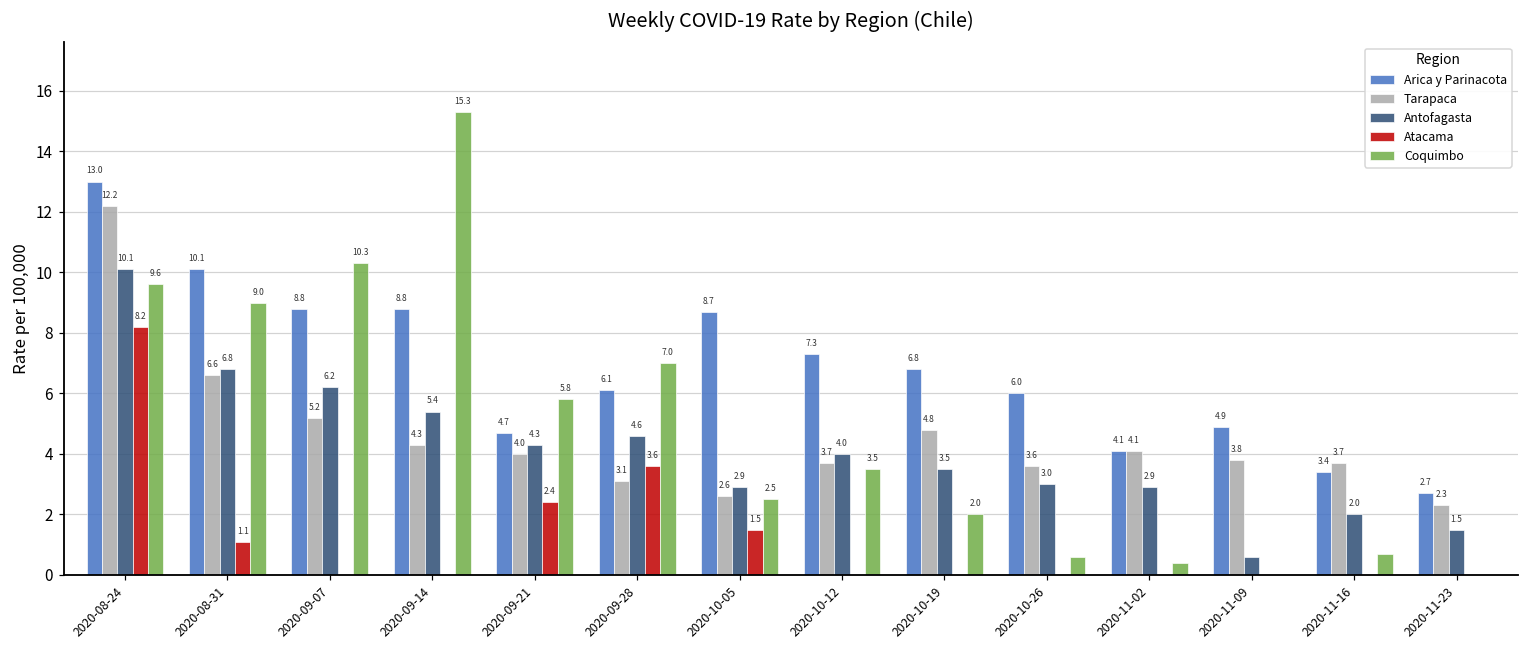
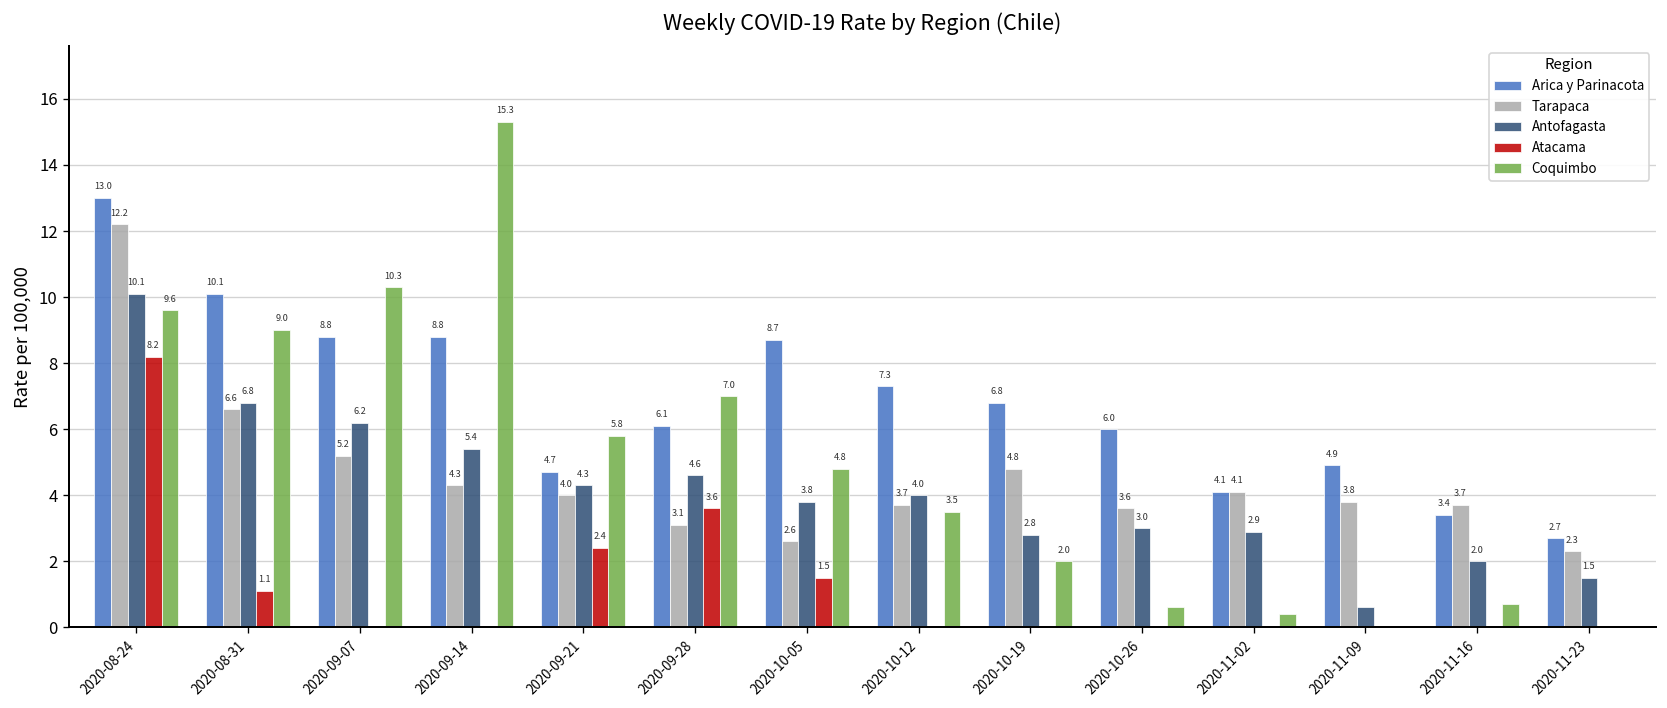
Antofagasta, 2020-10-05: 2.9 -> 3.8
Coquimbo, 2020-10-05: 2.5 -> 4.8
Antofagasta, 2020-10-19: 3.5 -> 2.8
